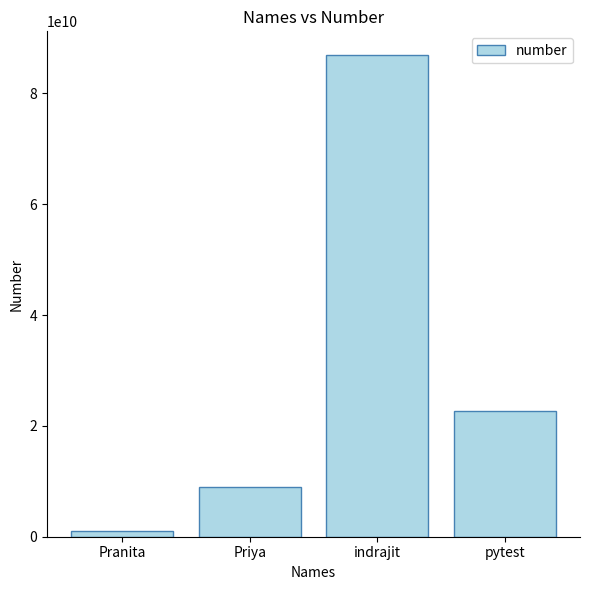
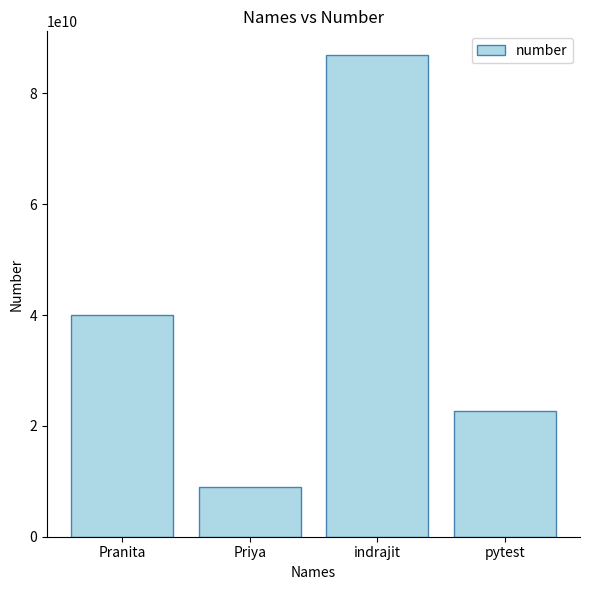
Pranita: 1000000000 -> 40000000000
